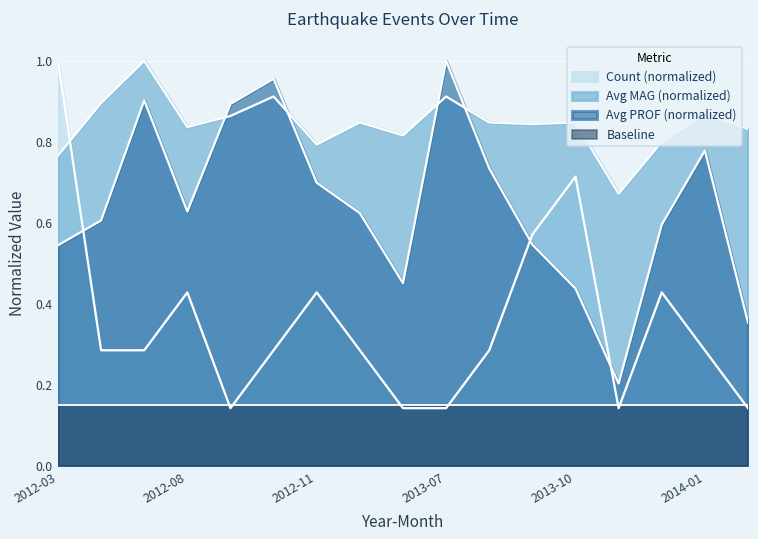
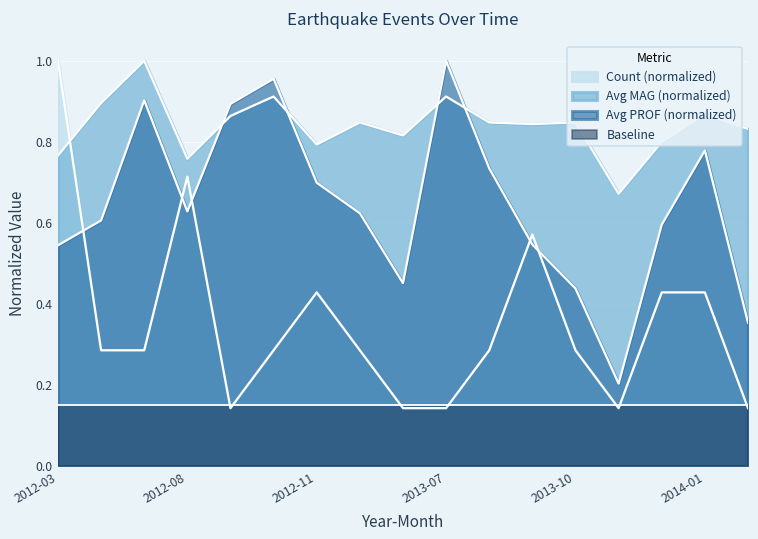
Count (normalized), 2012-08: 0.43 -> 0.71
Avg MAG (normalized), 2012-08: 0.84 -> 0.76
Count (normalized), 2013-10: 0.71 -> 0.29
Count (normalized), 2014-01: 0.29 -> 0.43
